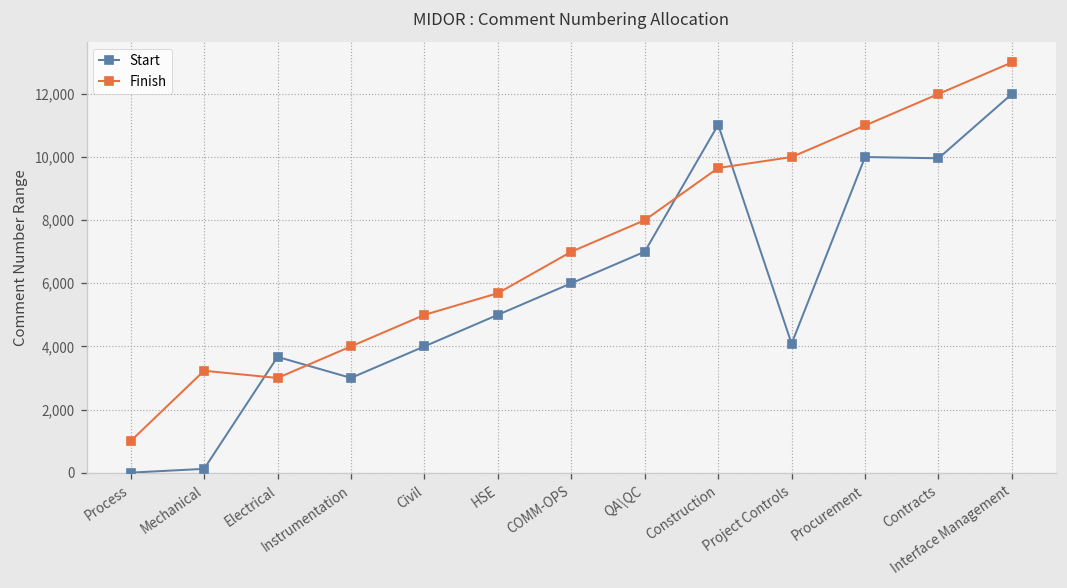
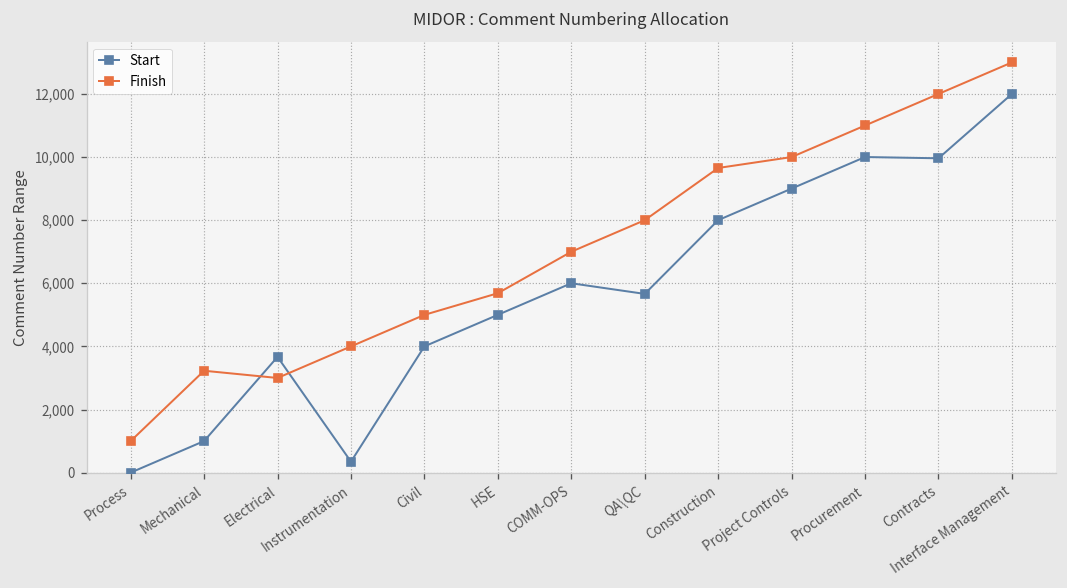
Start, Mechanical: 100 -> 1,000
Start, Instrumentation: 3,000 -> 300
Start, QA\QC: 7,000 -> 5,700
Start, Construction: 11,000 -> 8,000
Start, Project Controls: 4,100 -> 9,000
